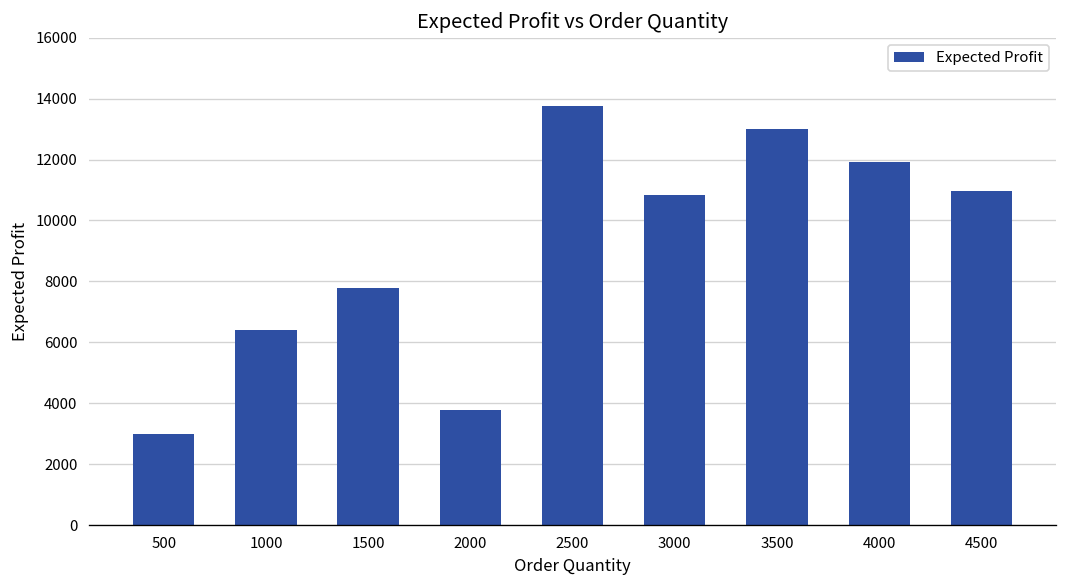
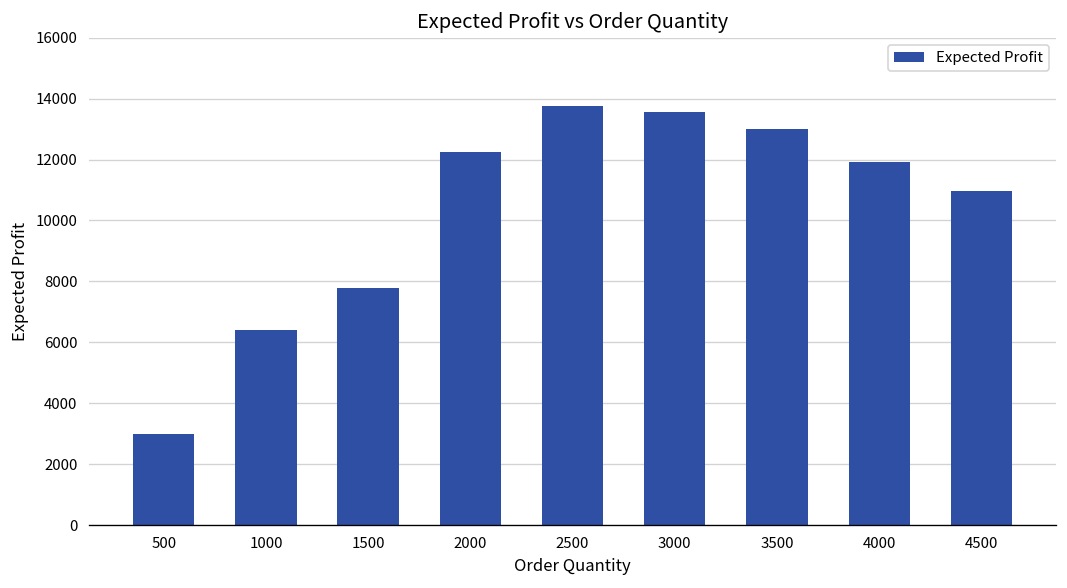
2000: 3800 -> 12300
3000: 10800 -> 13600
